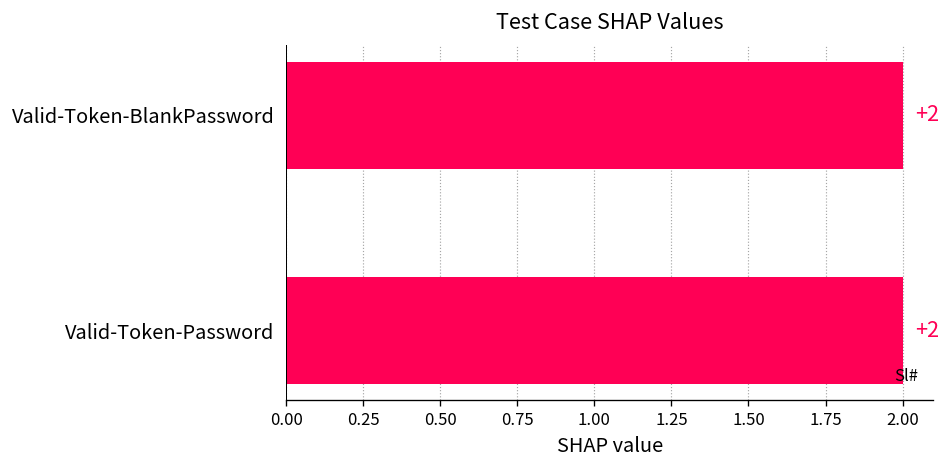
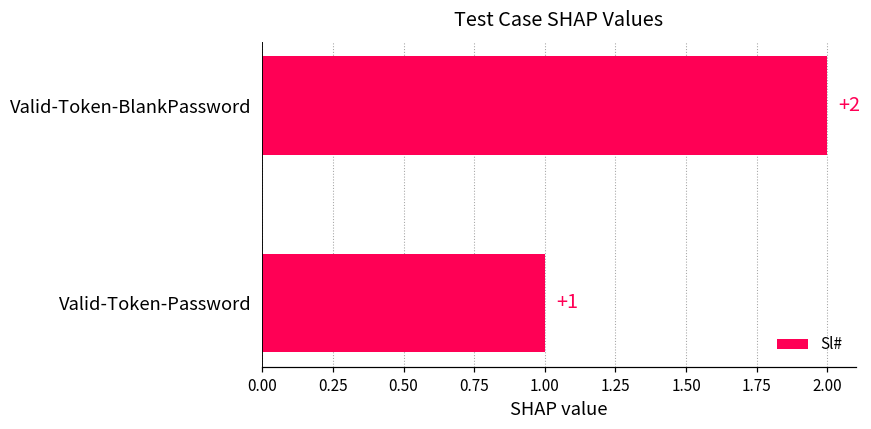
Valid-Token-Password: +2 -> +1
